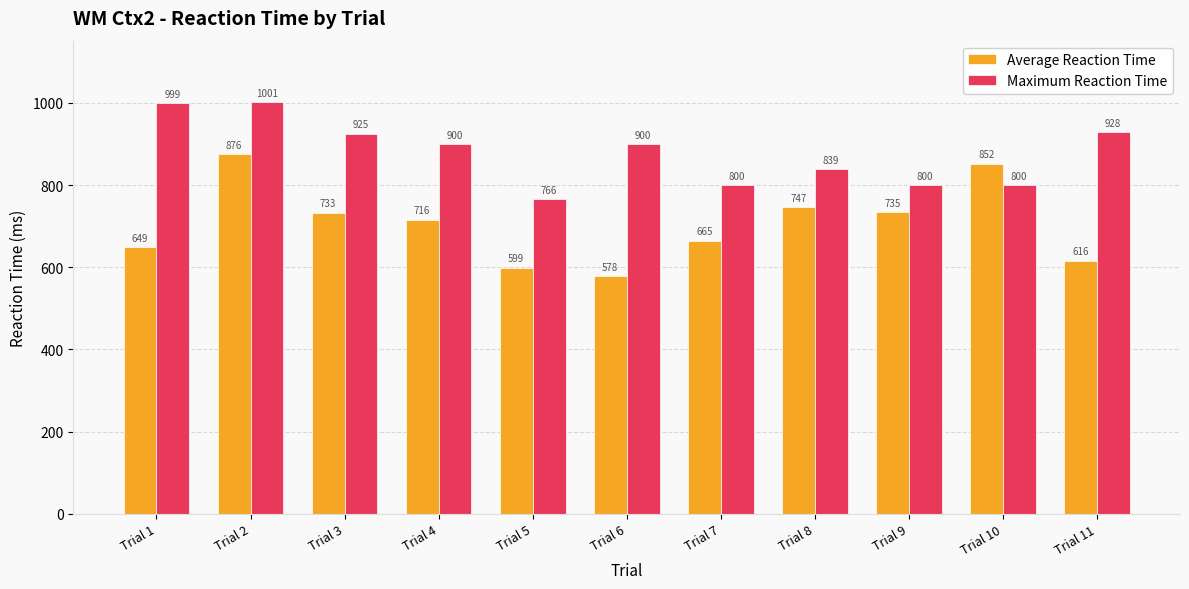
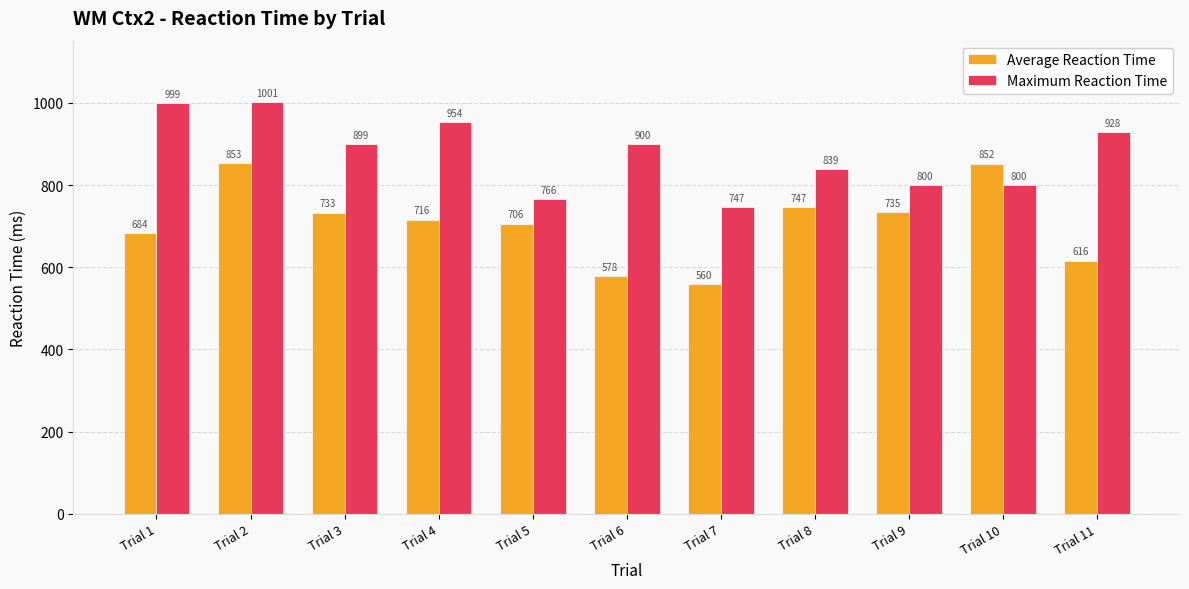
Average Reaction Time, Trial 1: 649 -> 684
Average Reaction Time, Trial 2: 876 -> 853
Maximum Reaction Time, Trial 3: 925 -> 899
Maximum Reaction Time, Trial 4: 900 -> 954
Average Reaction Time, Trial 5: 599 -> 706
Average Reaction Time, Trial 7: 665 -> 560
Maximum Reaction Time, Trial 7: 800 -> 747
